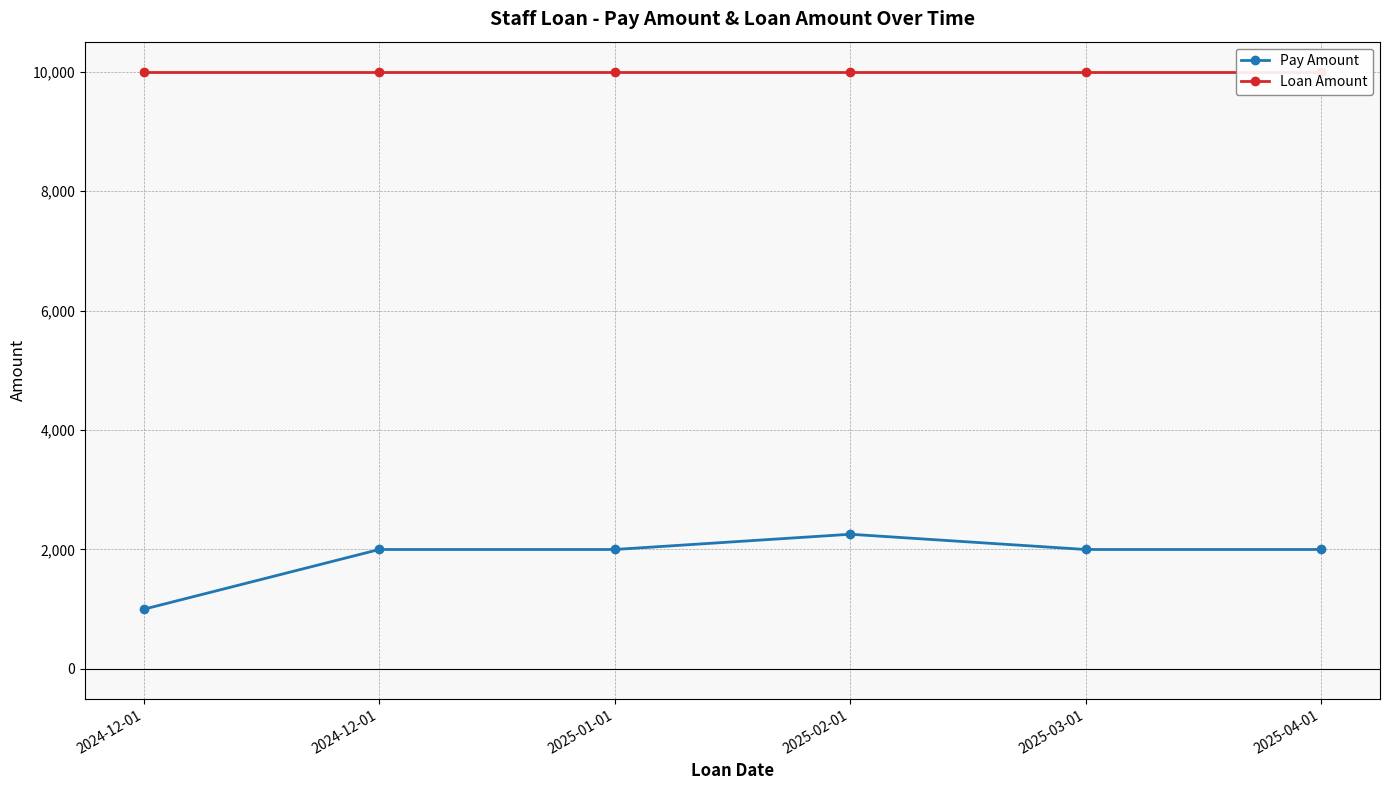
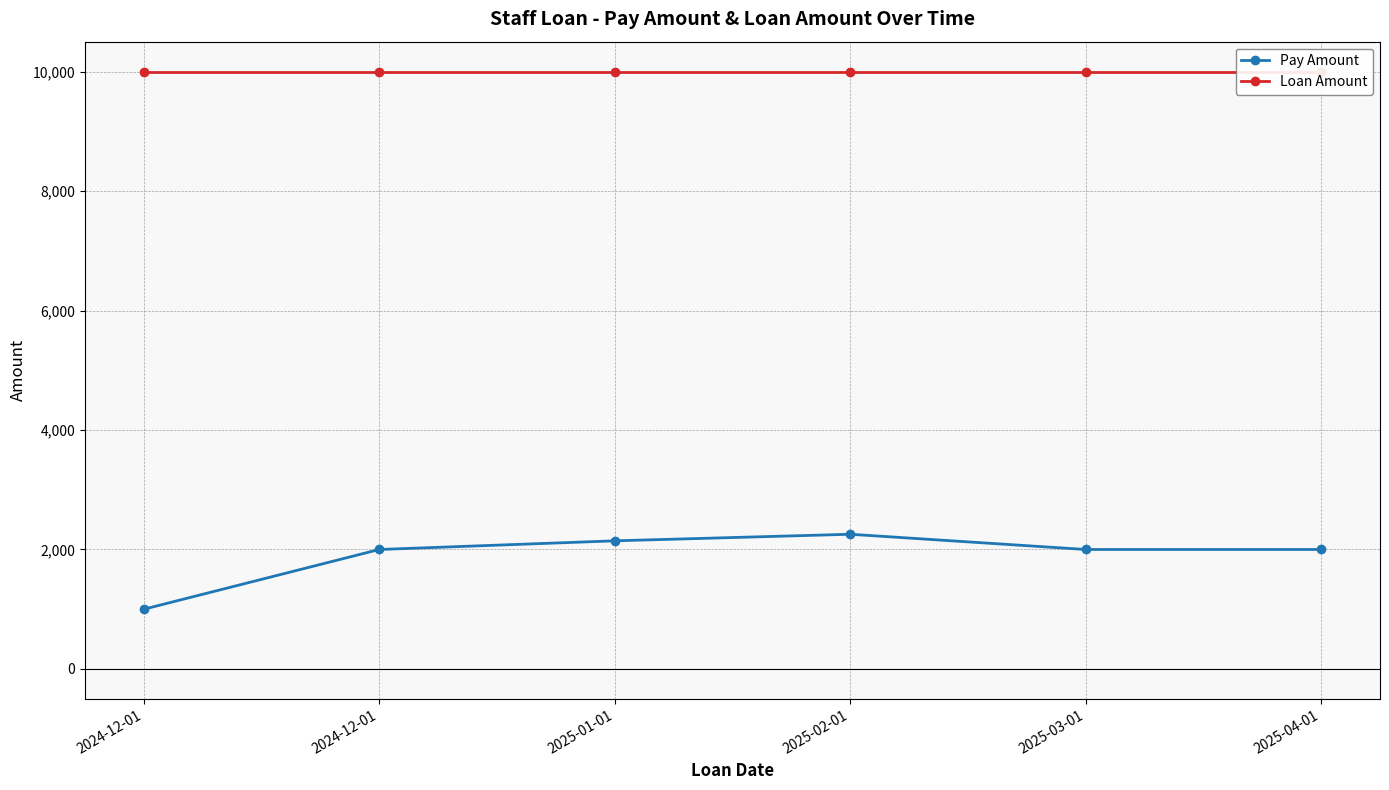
Pay Amount, 2025-01-01: 2,000 -> 2,100
